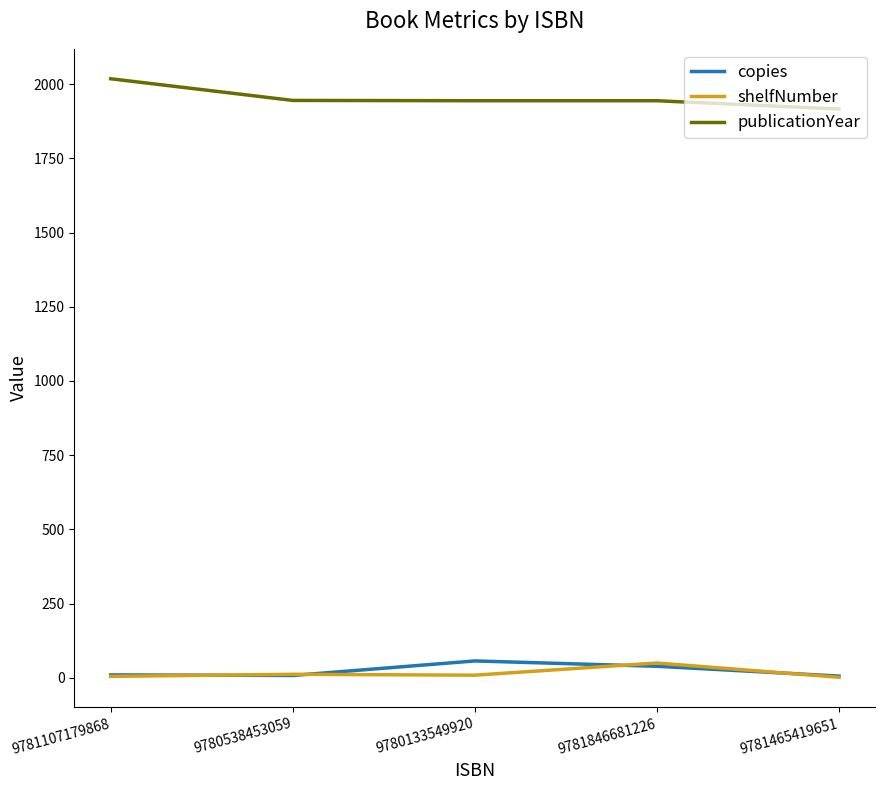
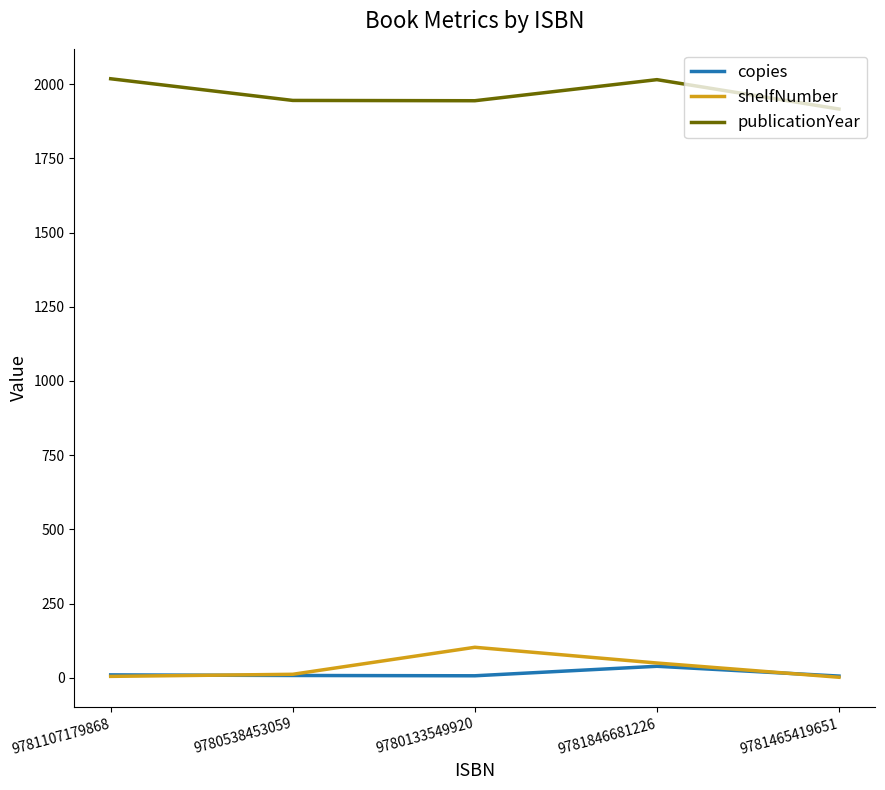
copies, 9780133549920: 60 -> 10
shelfNumber, 9780133549920: 10 -> 100
publicationYear, 9781846681226: 1940 -> 2020
